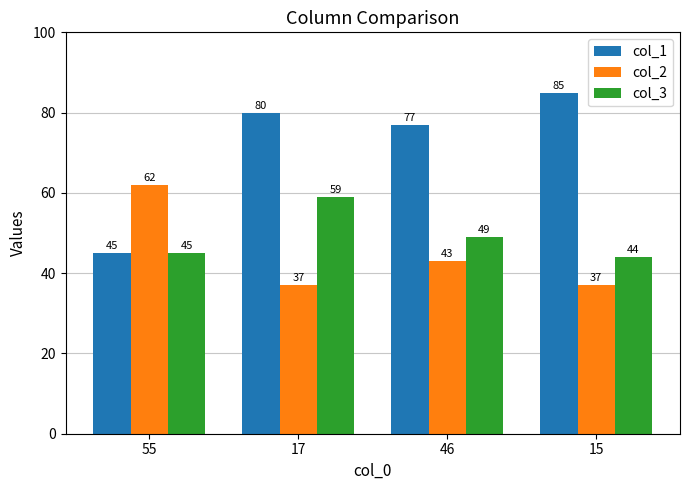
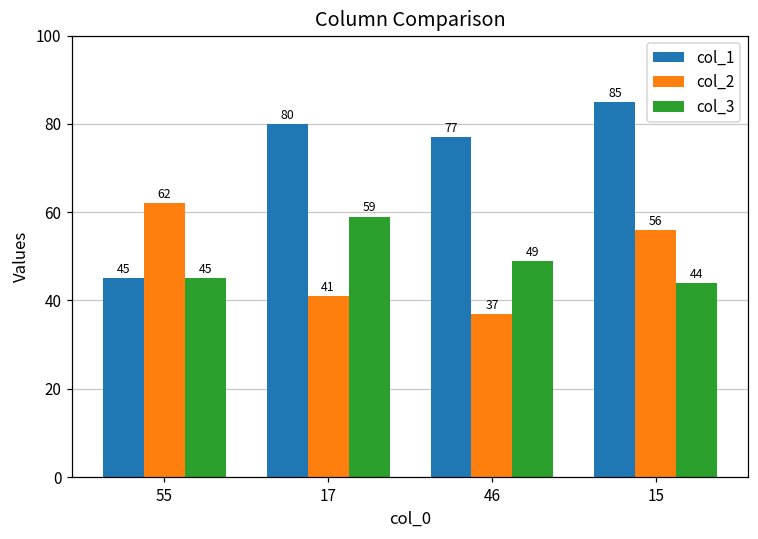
col_2, 17: 37 -> 41
col_2, 46: 43 -> 37
col_2, 15: 37 -> 56
